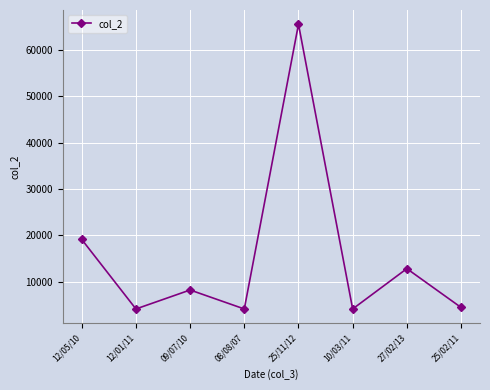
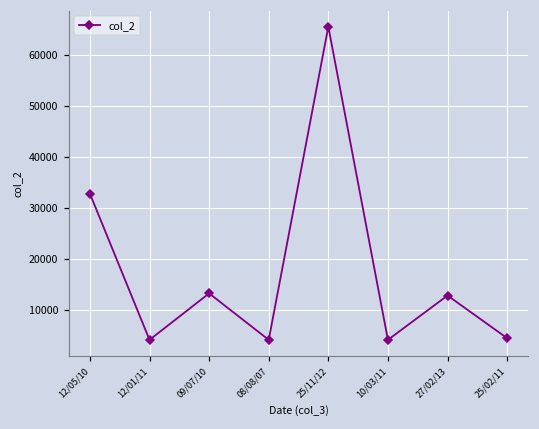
12/05/10: 19000 -> 33000
09/07/10: 8000 -> 13000
